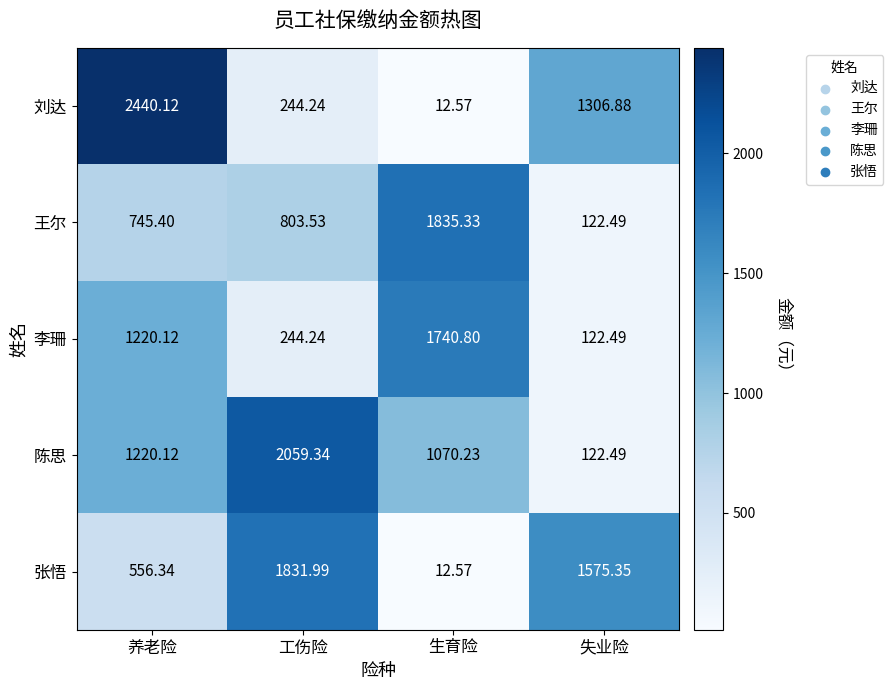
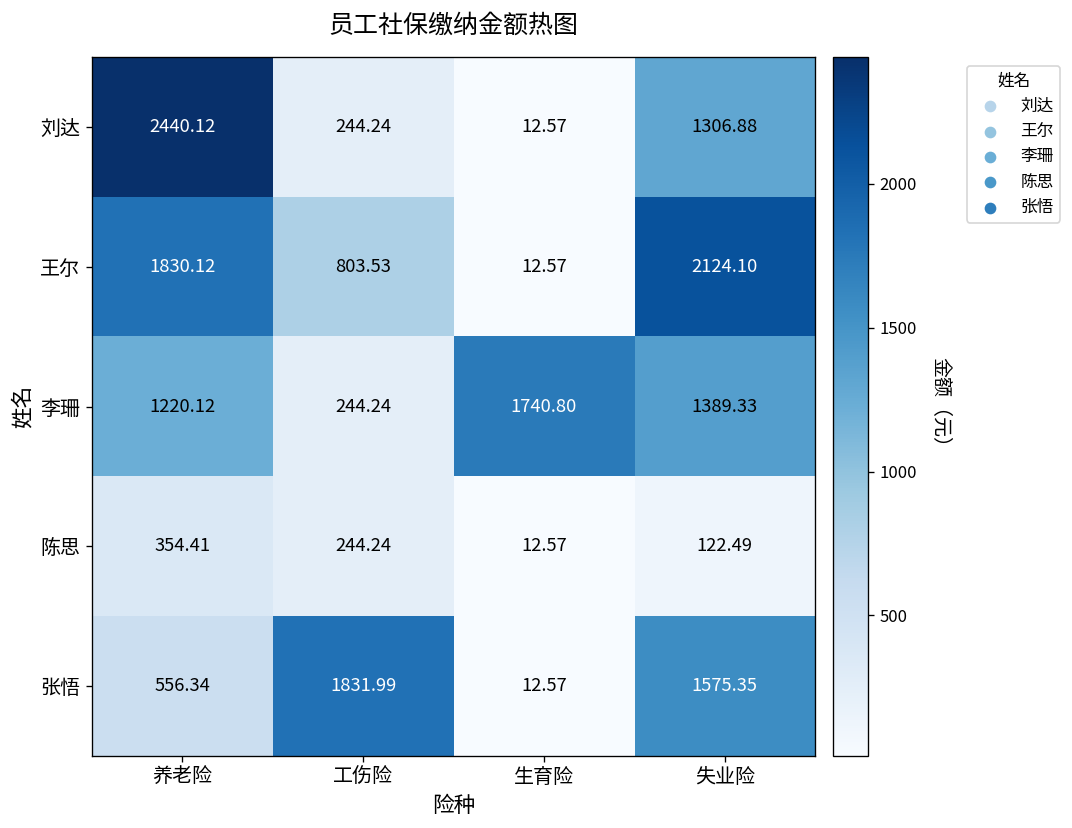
王尔, 养老险: 745.40 -> 1830.12
王尔, 生育险: 1835.33 -> 12.57
王尔, 失业险: 122.49 -> 2124.10
李珊, 失业险: 122.49 -> 1389.33
陈思, 养老险: 1220.12 -> 354.41
陈思, 工伤险: 2059.34 -> 244.24
陈思, 生育险: 1070.23 -> 12.57
